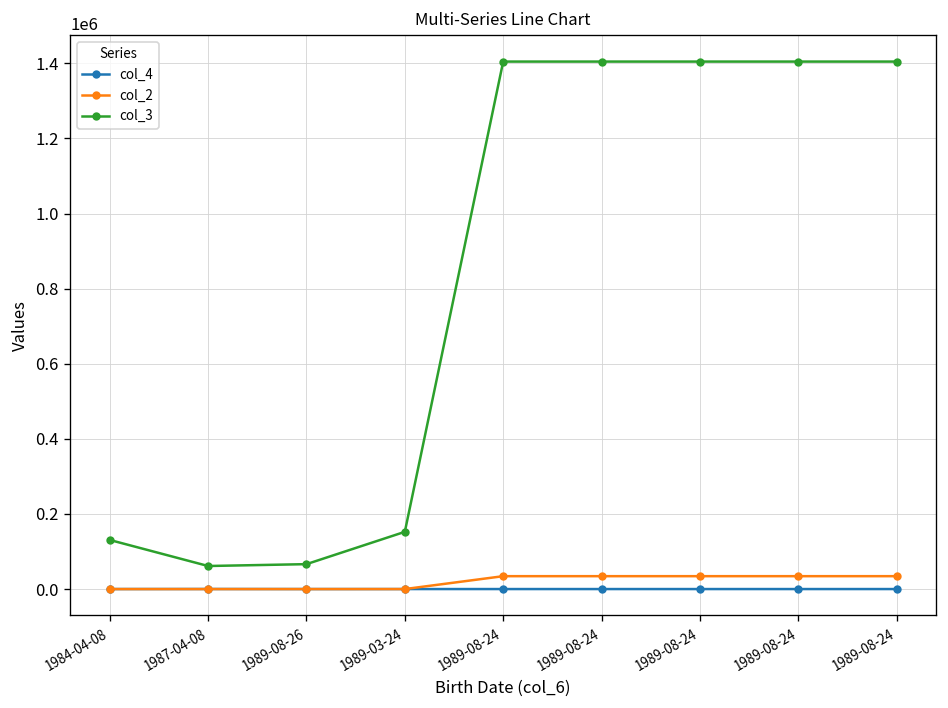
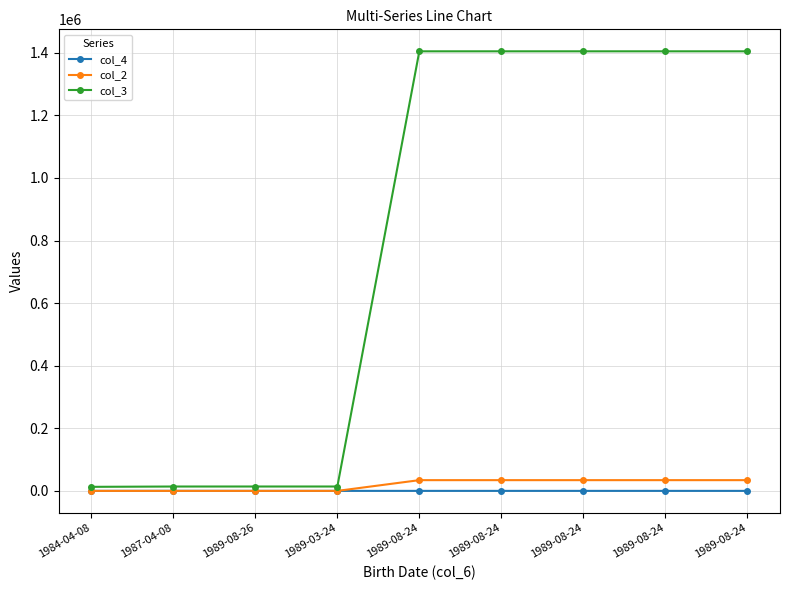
col_3, 1984-04-08: 130000 -> 10000
col_3, 1987-04-08: 60000 -> 10000
col_3, 1989-08-26: 70000 -> 10000
col_3, 1989-03-24: 150000 -> 10000
